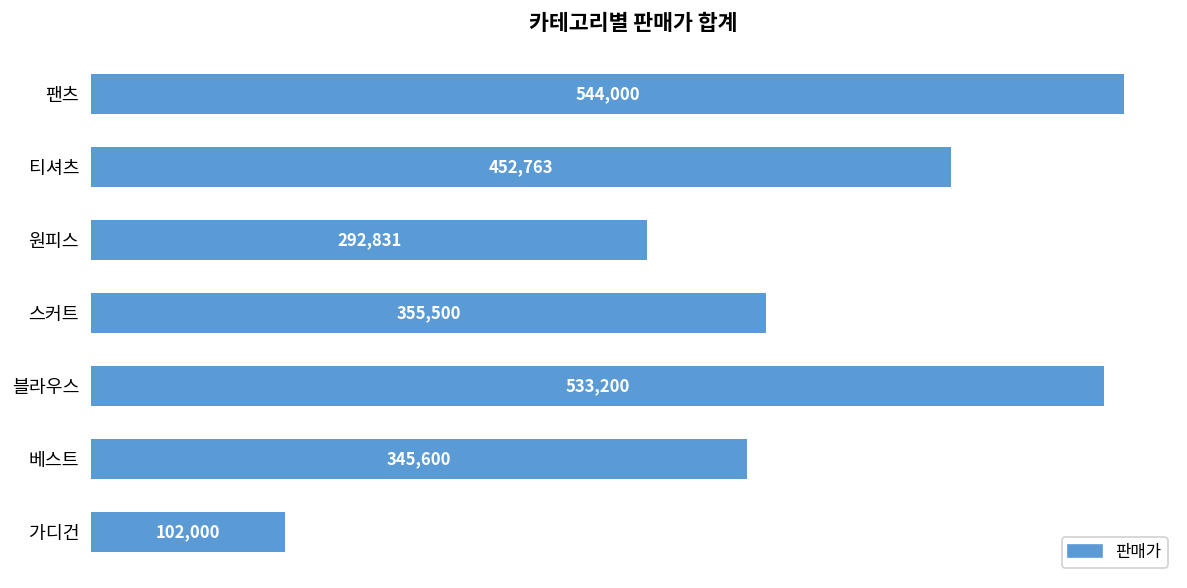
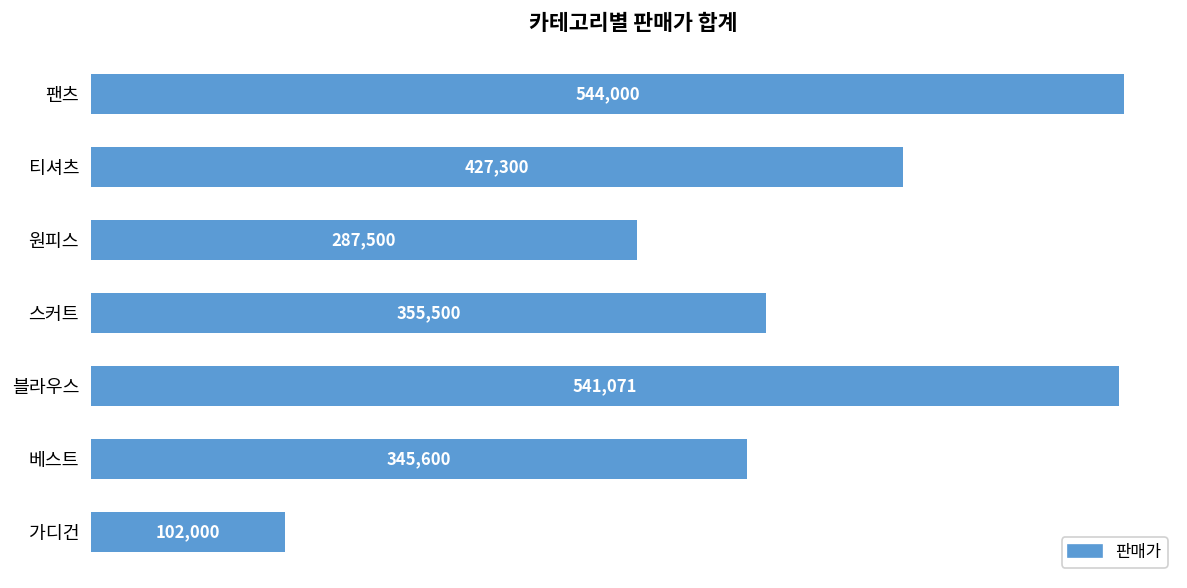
티셔츠: 452,763 -> 427,300
원피스: 292,831 -> 287,500
블라우스: 533,200 -> 541,071
